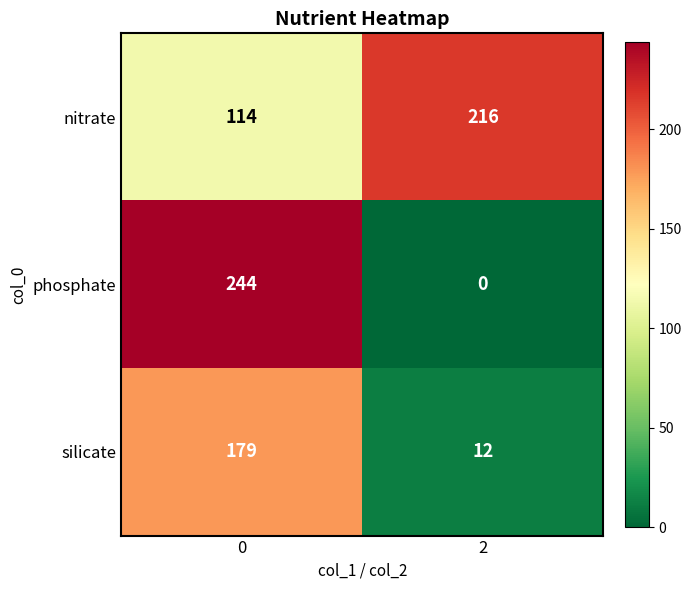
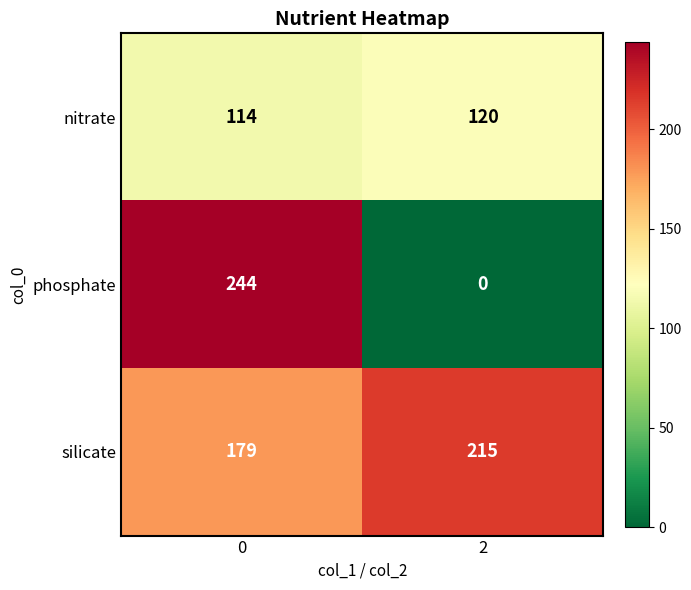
nitrate, 2: 216 -> 120
silicate, 2: 12 -> 215
